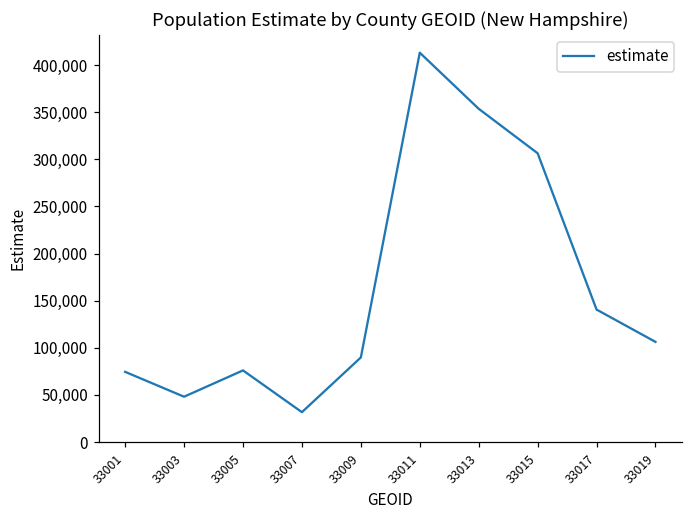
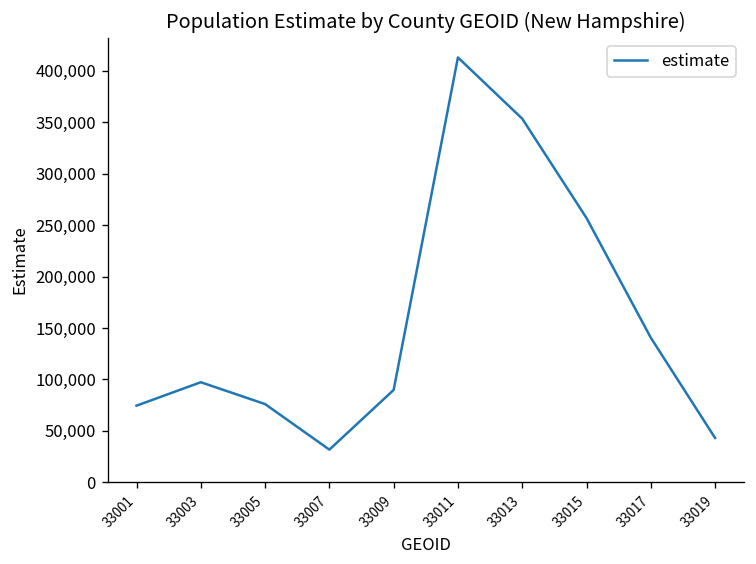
33003: 50,000 -> 100,000
33015: 310,000 -> 260,000
33019: 110,000 -> 40,000
